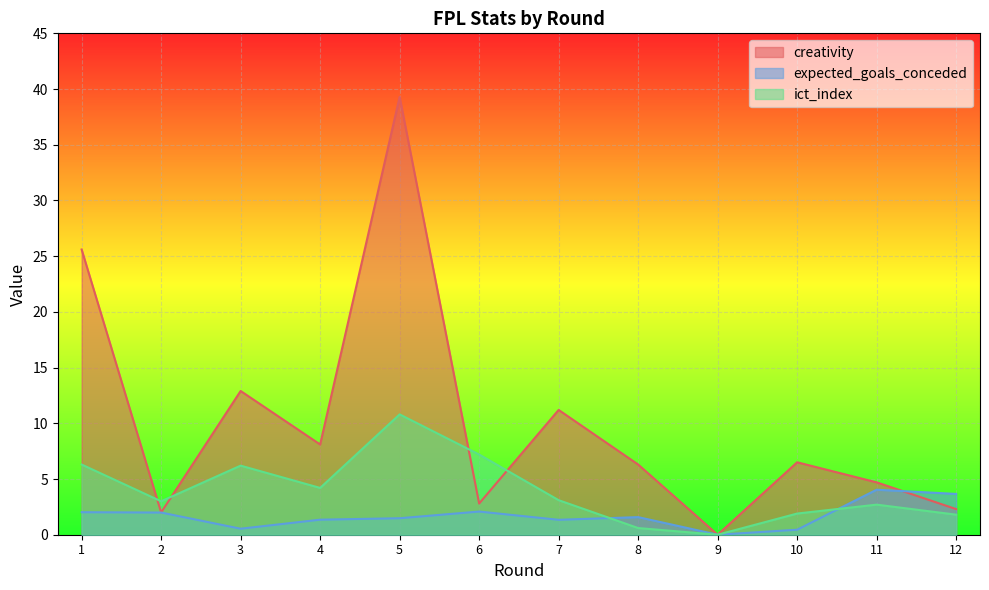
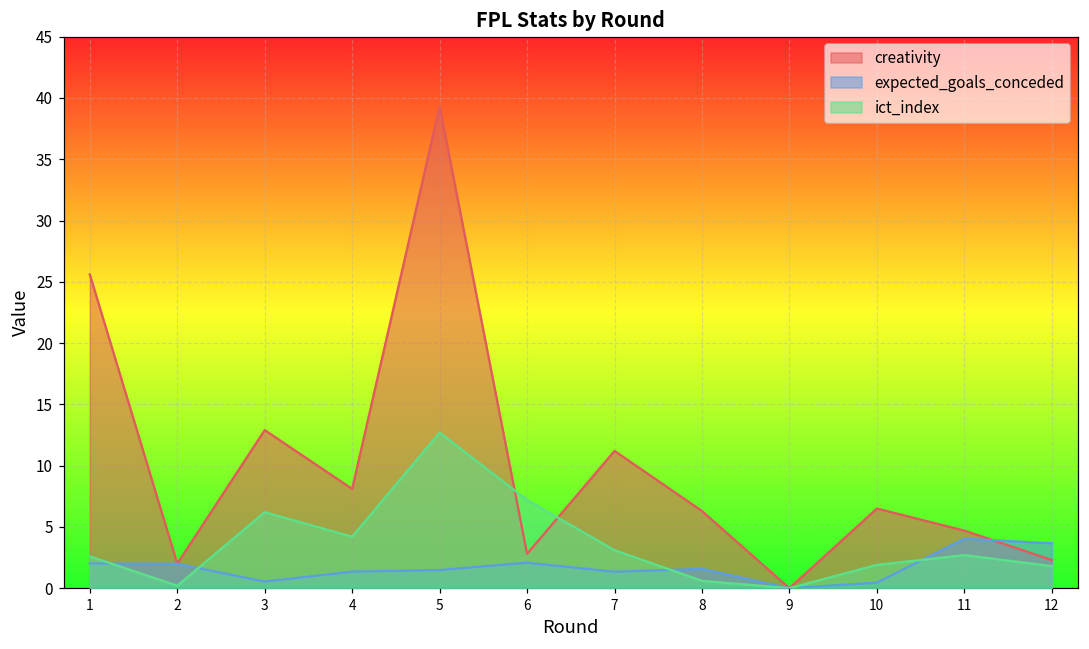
ict_index, 1: 6.3 -> 2.6
ict_index, 2: 3.0 -> 0.2
ict_index, 5: 10.8 -> 12.7
